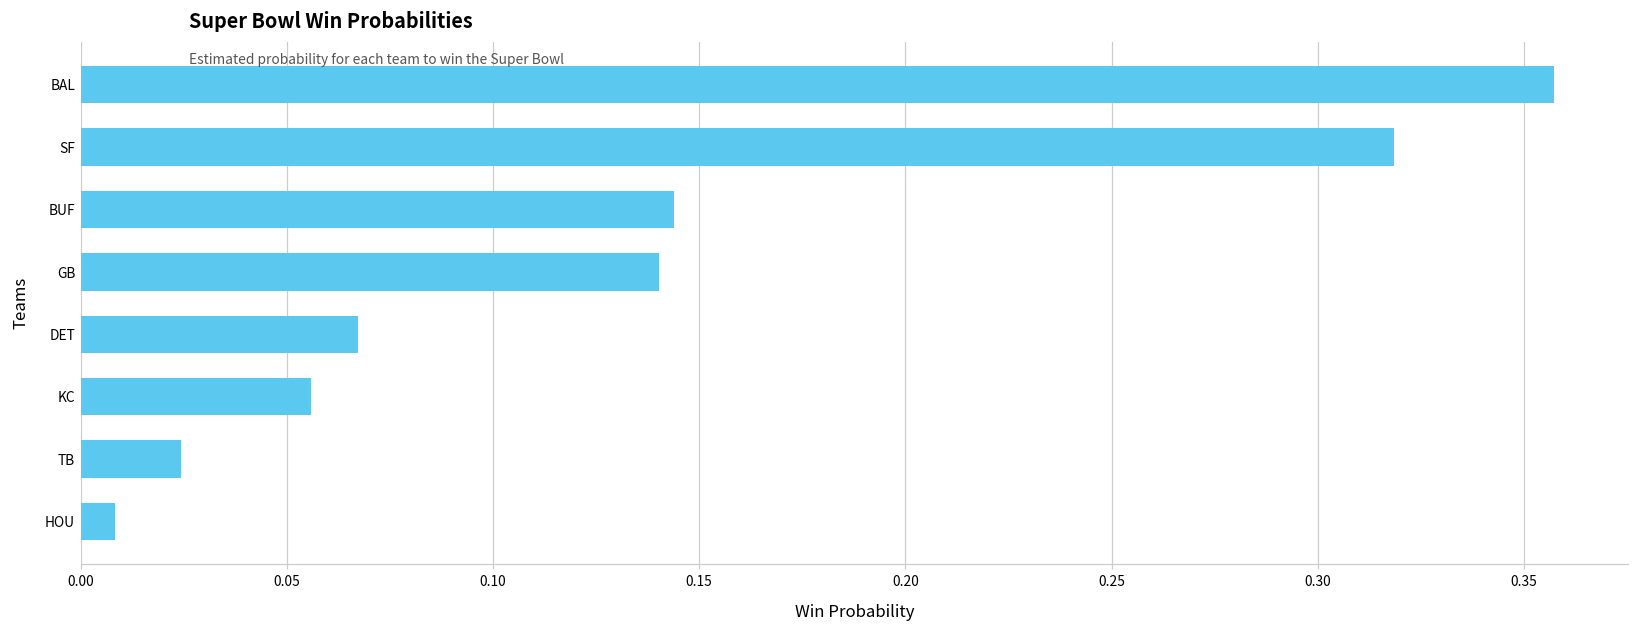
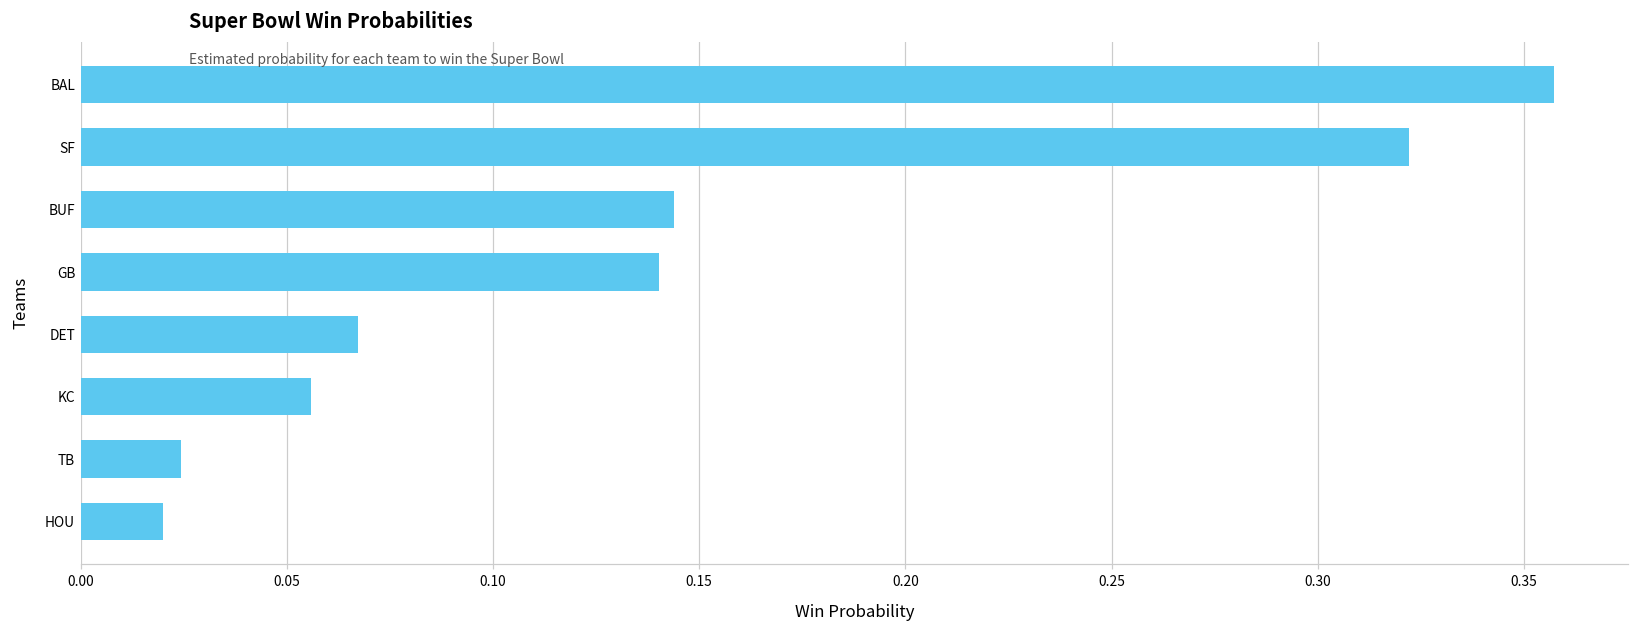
SF: 0.319 -> 0.322
HOU: 0.008 -> 0.020
